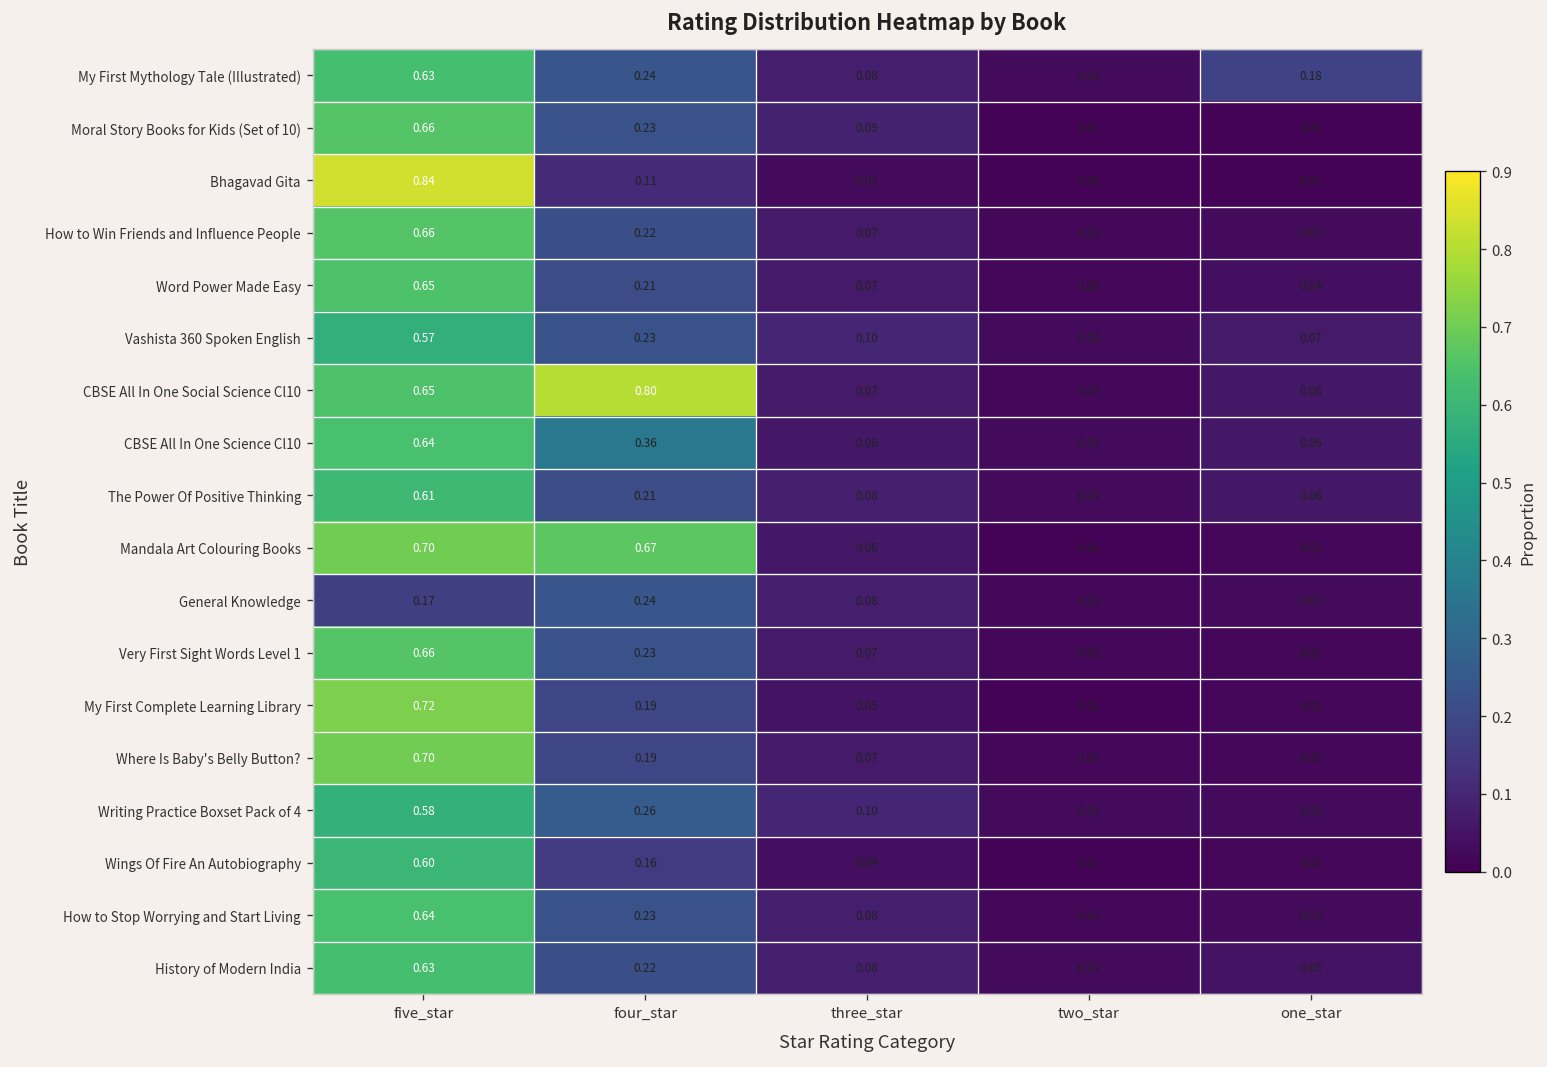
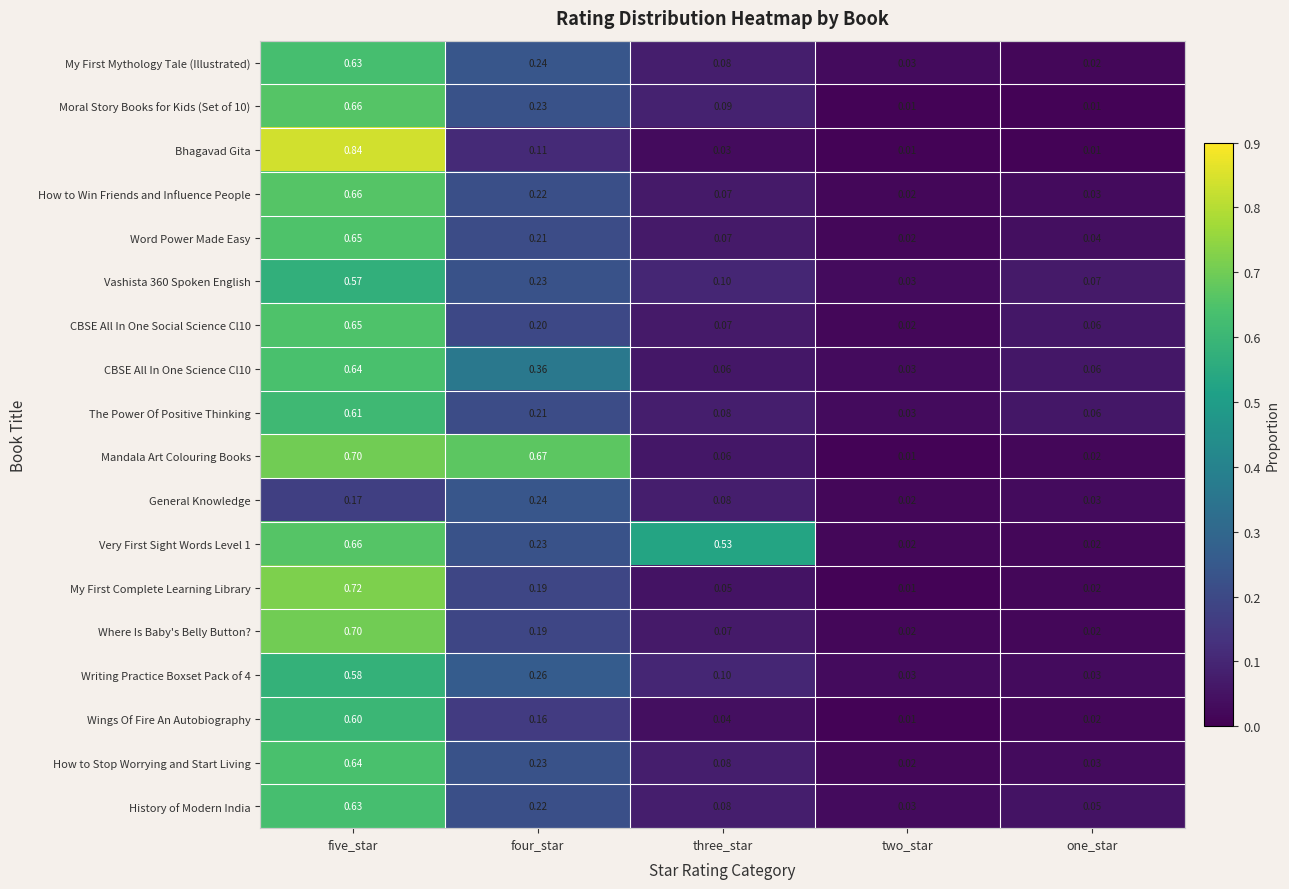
My First Mythology Tale (Illustrated), one_star: 0.18 -> 0.02
CBSE All In One Social Science Cl10, four_star: 0.80 -> 0.20
Very First Sight Words Level 1, three_star: 0.07 -> 0.53
